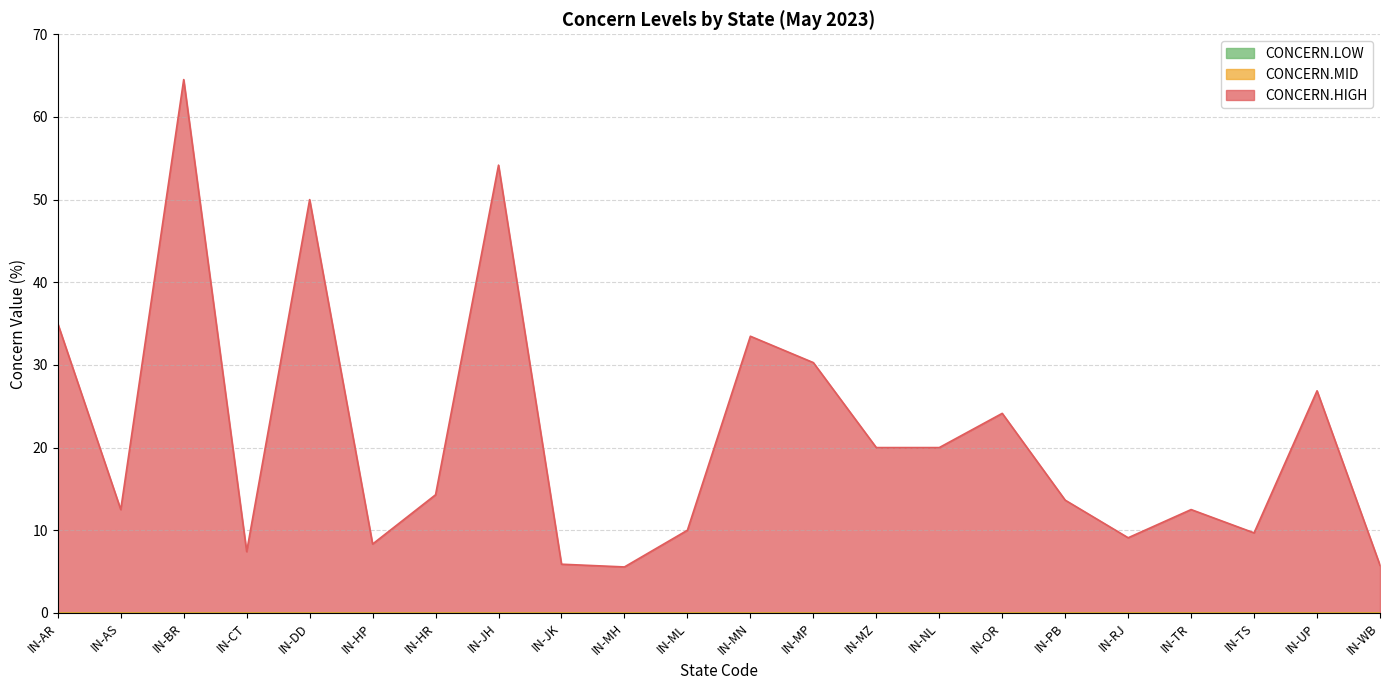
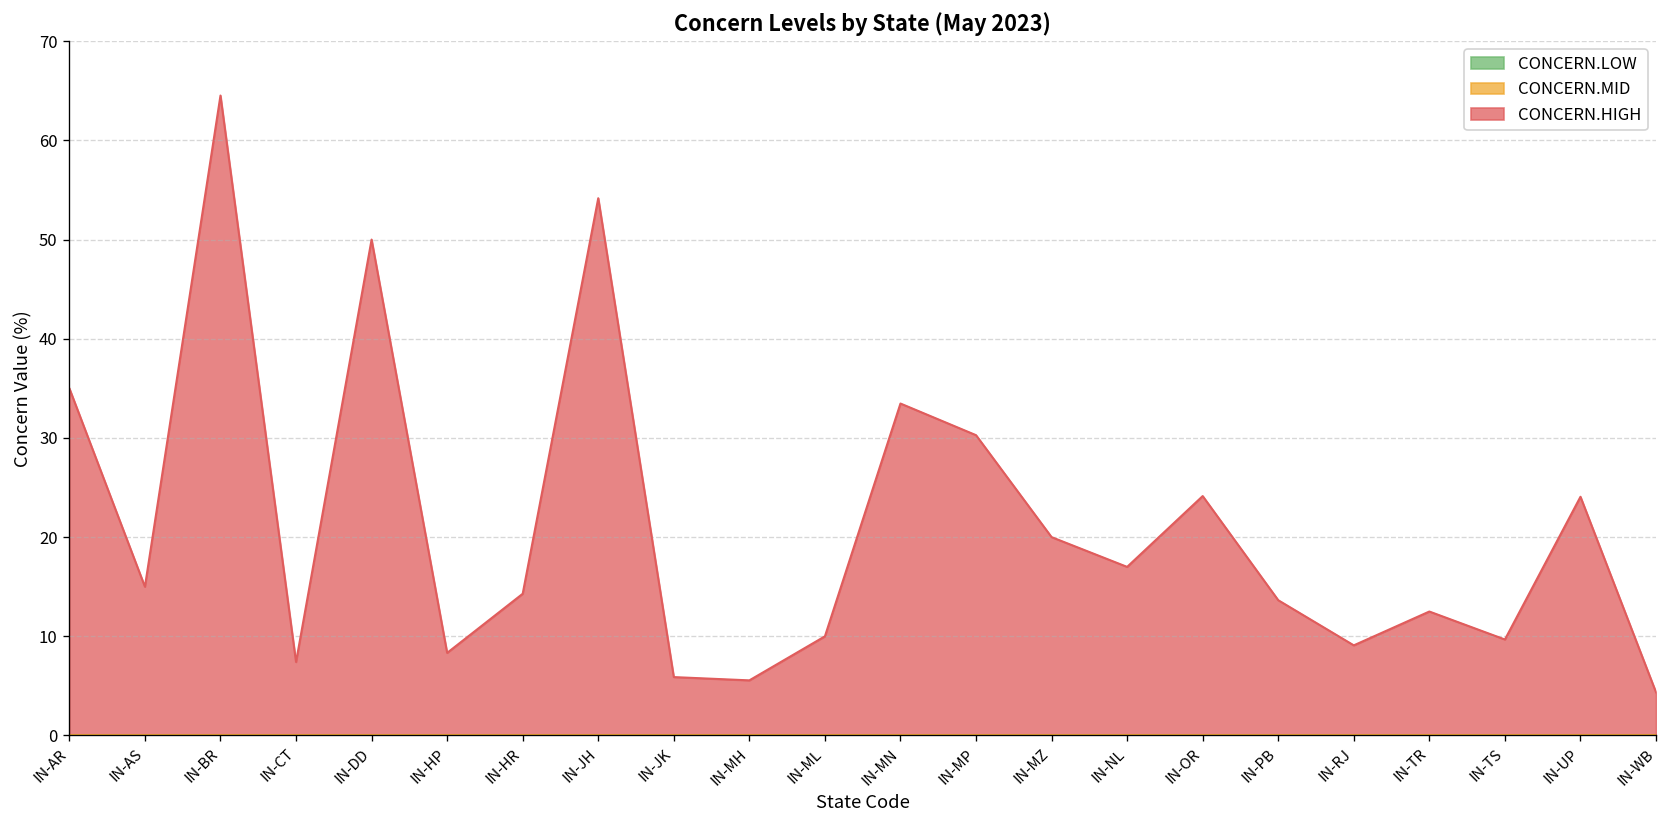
CONCERN.HIGH, IN-AS: 13 -> 15
CONCERN.HIGH, IN-NL: 20 -> 17
CONCERN.HIGH, IN-UP: 27 -> 24
CONCERN.HIGH, IN-WB: 6 -> 4
